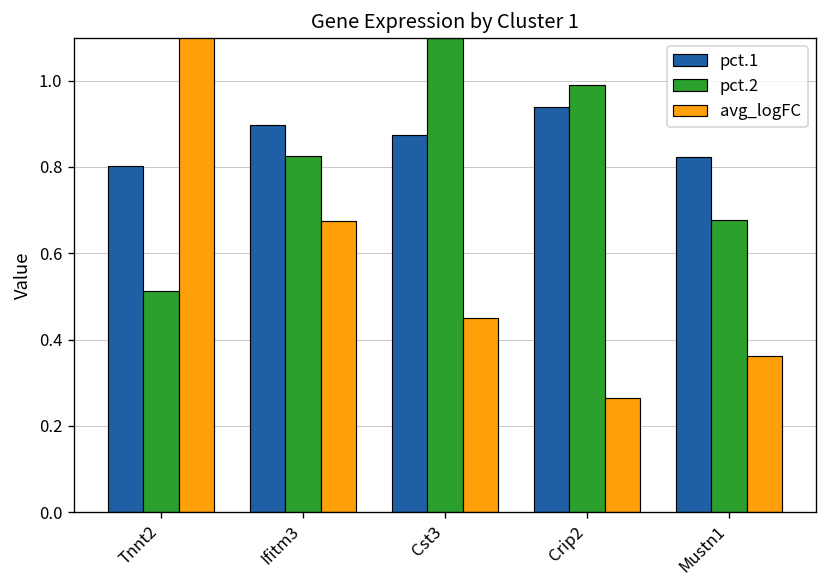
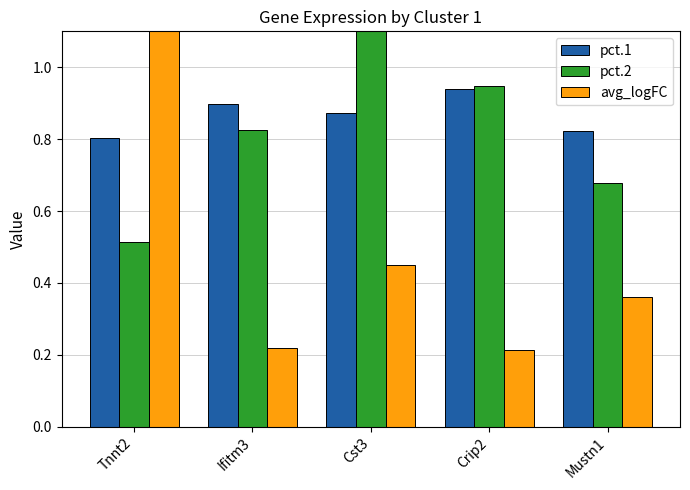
avg_logFC, Ifitm3: 0.68 -> 0.22
pct.2, Crip2: 0.99 -> 0.95
avg_logFC, Crip2: 0.27 -> 0.21
